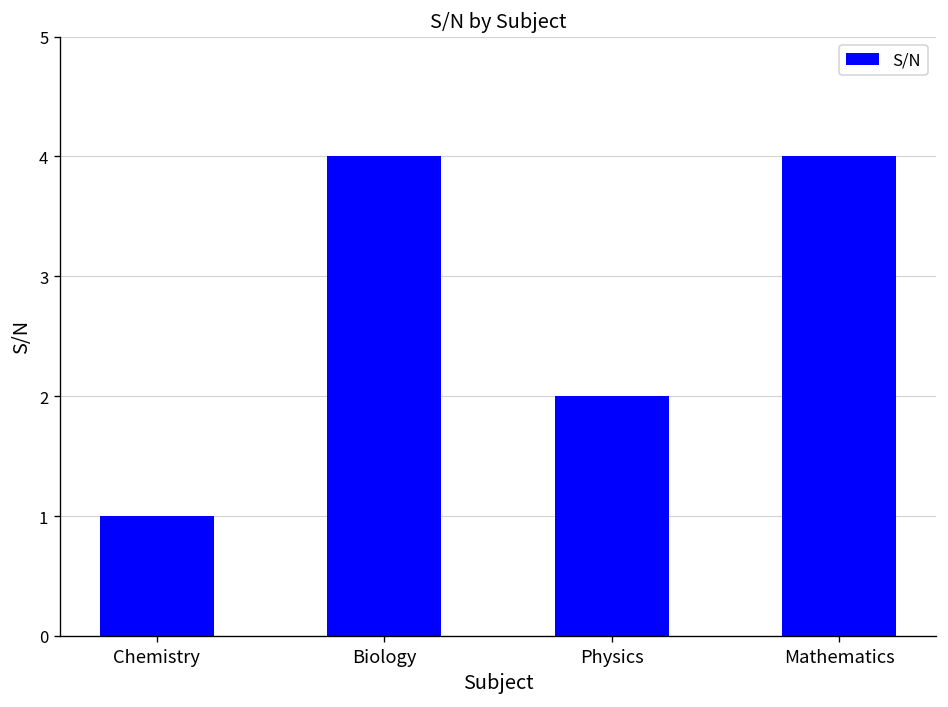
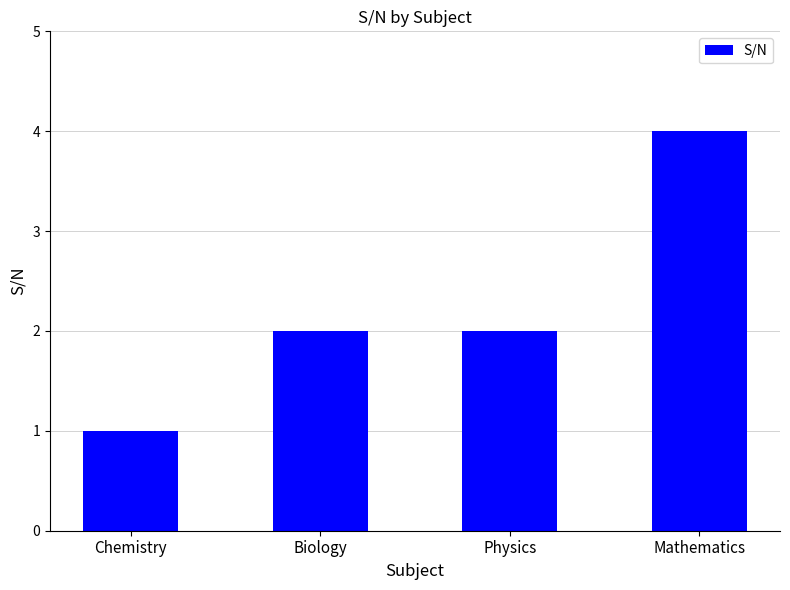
Biology: 4 -> 2
